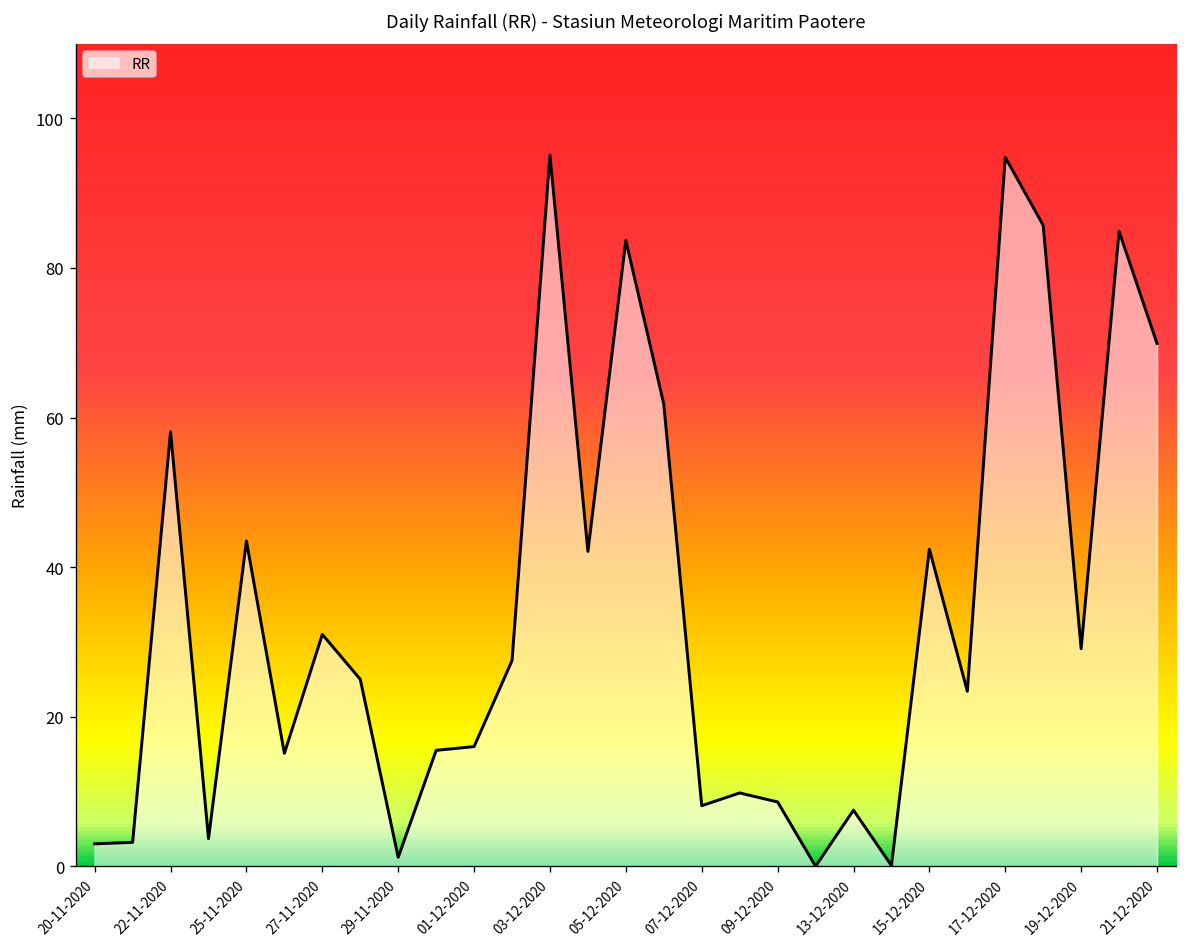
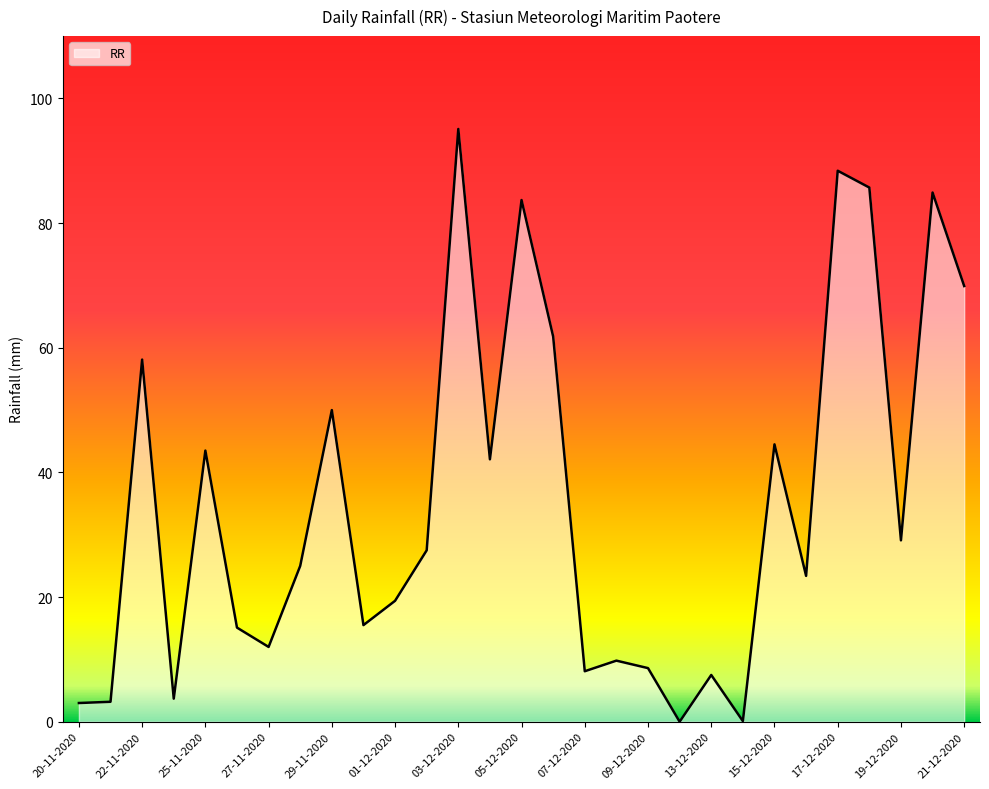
27-11-2020: 31 -> 12
29-11-2020: 1 -> 50
01-12-2020: 16 -> 19
15-12-2020: 42 -> 45
17-12-2020: 95 -> 88
